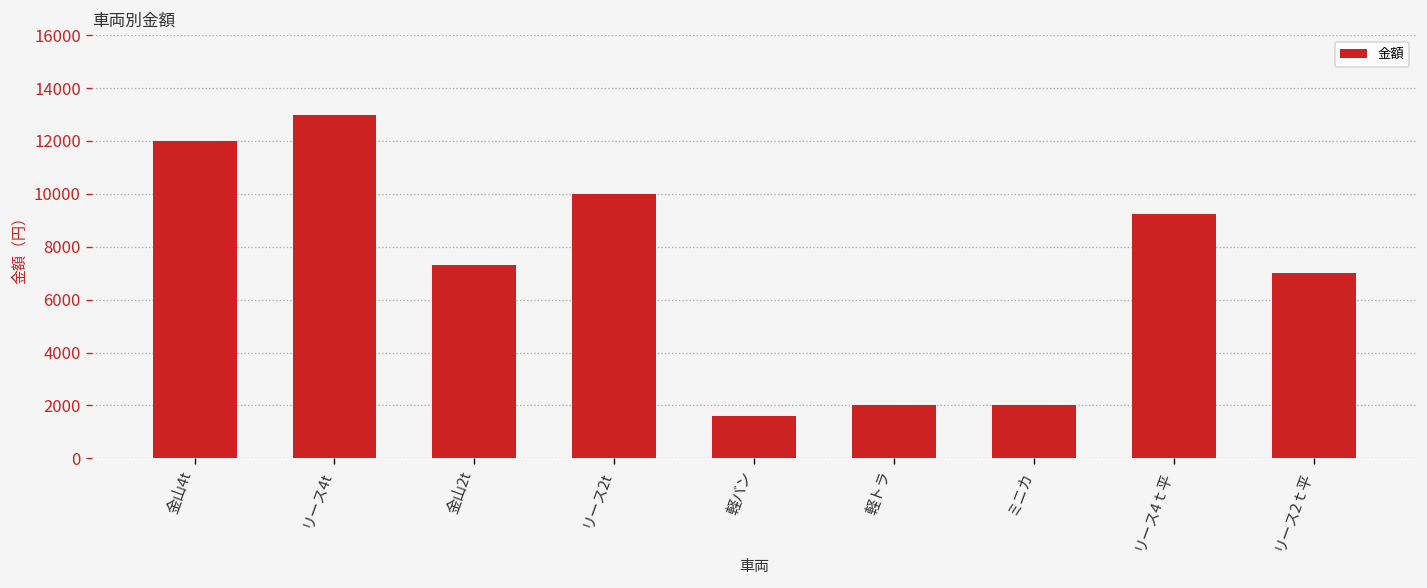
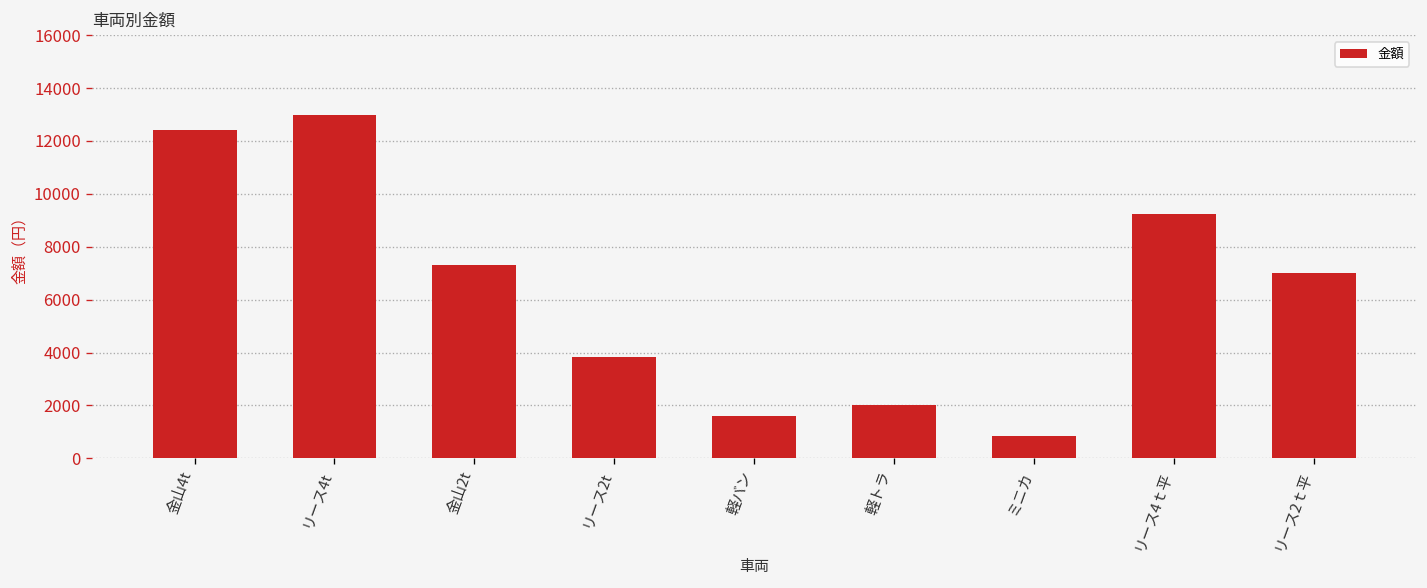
金山4t: 12000 -> 12400
リース2t: 10000 -> 3800
ミニカ: 2000 -> 900
